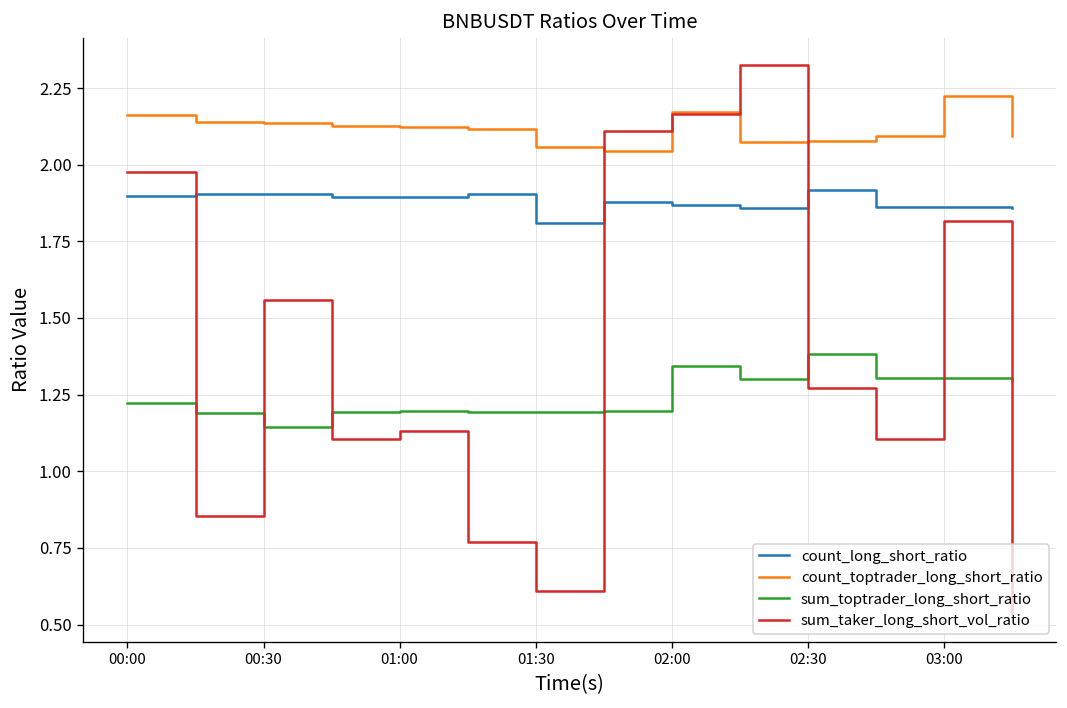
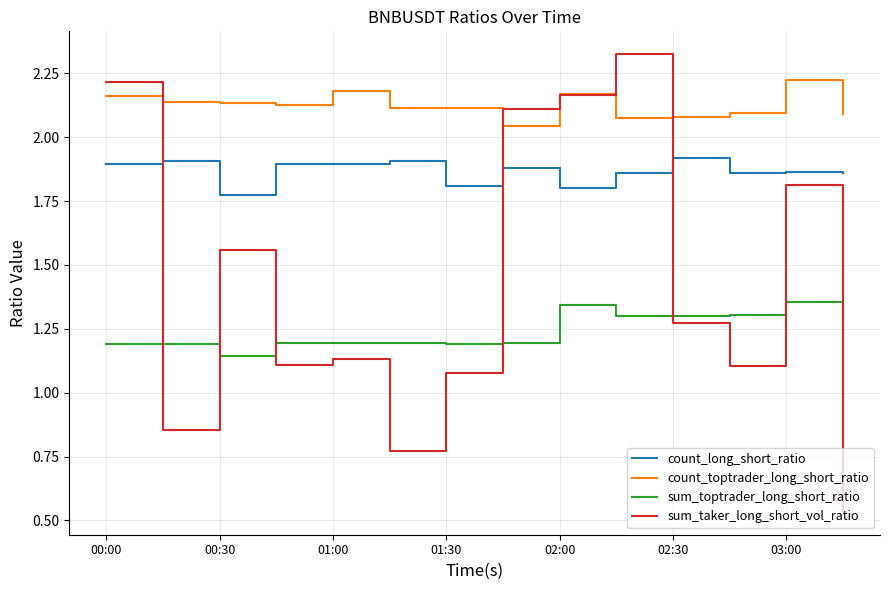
sum_toptrader_long_short_ratio, 00:00: 1.22 -> 1.19
sum_taker_long_short_vol_ratio, 00:00: 1.97 -> 2.22
count_long_short_ratio, 00:30: 1.90 -> 1.77
count_toptrader_long_short_ratio, 01:00: 2.12 -> 2.18
count_toptrader_long_short_ratio, 01:30: 2.06 -> 2.11
sum_taker_long_short_vol_ratio, 01:30: 0.61 -> 1.08
count_long_short_ratio, 02:00: 1.87 -> 1.80
sum_toptrader_long_short_ratio, 02:30: 1.38 -> 1.30
sum_toptrader_long_short_ratio, 03:00: 1.30 -> 1.35
